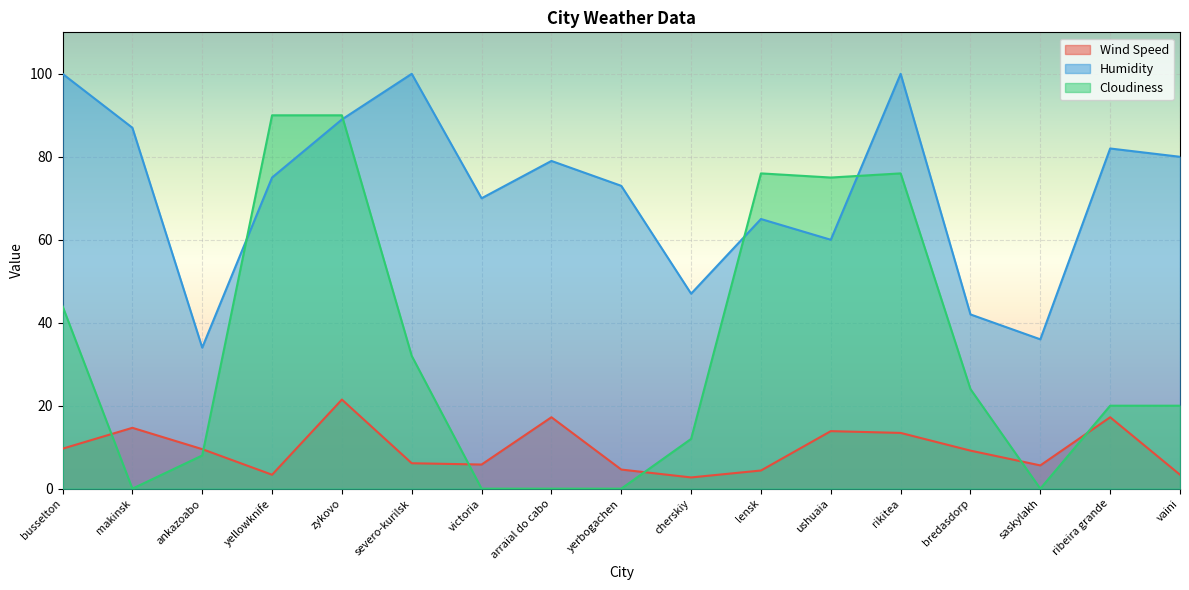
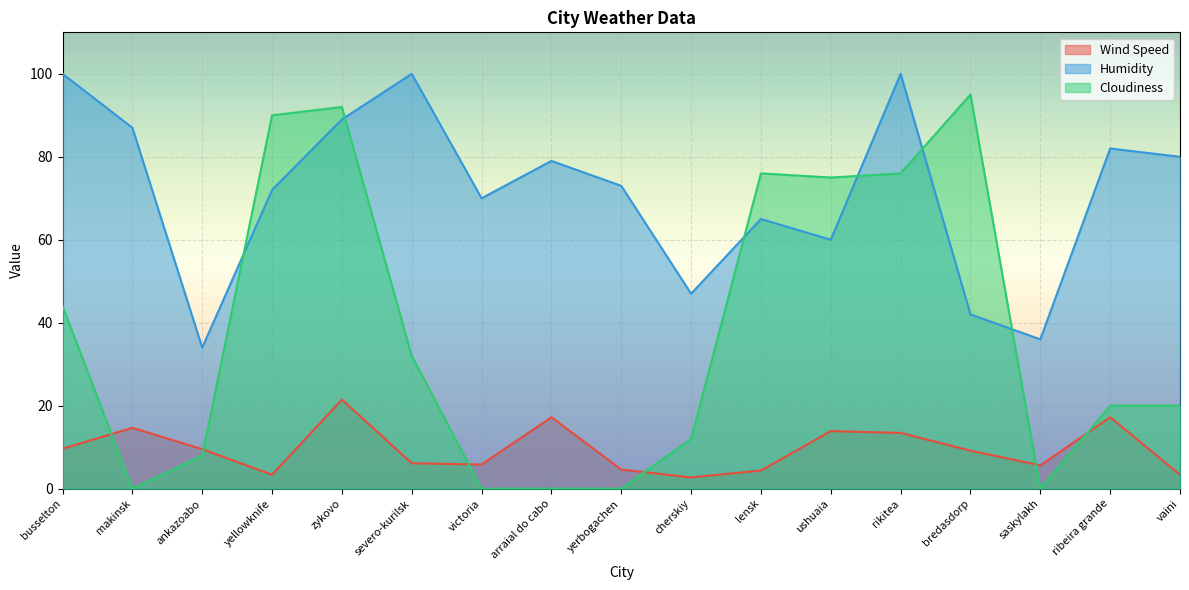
Humidity, yellowknife: 75 -> 72
Cloudiness, zykovo: 90 -> 92
Cloudiness, bredasdorp: 24 -> 95
